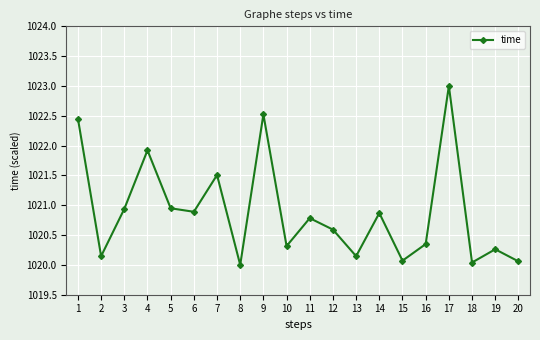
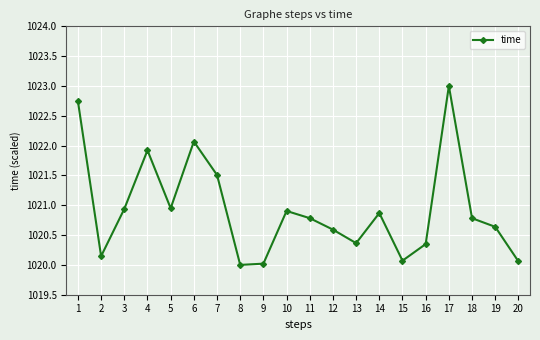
1: 1022.5 -> 1022.7
6: 1020.9 -> 1022.1
9: 1022.5 -> 1020.0
10: 1020.3 -> 1020.9
13: 1020.1 -> 1020.4
18: 1020.0 -> 1020.8
19: 1020.3 -> 1020.6
